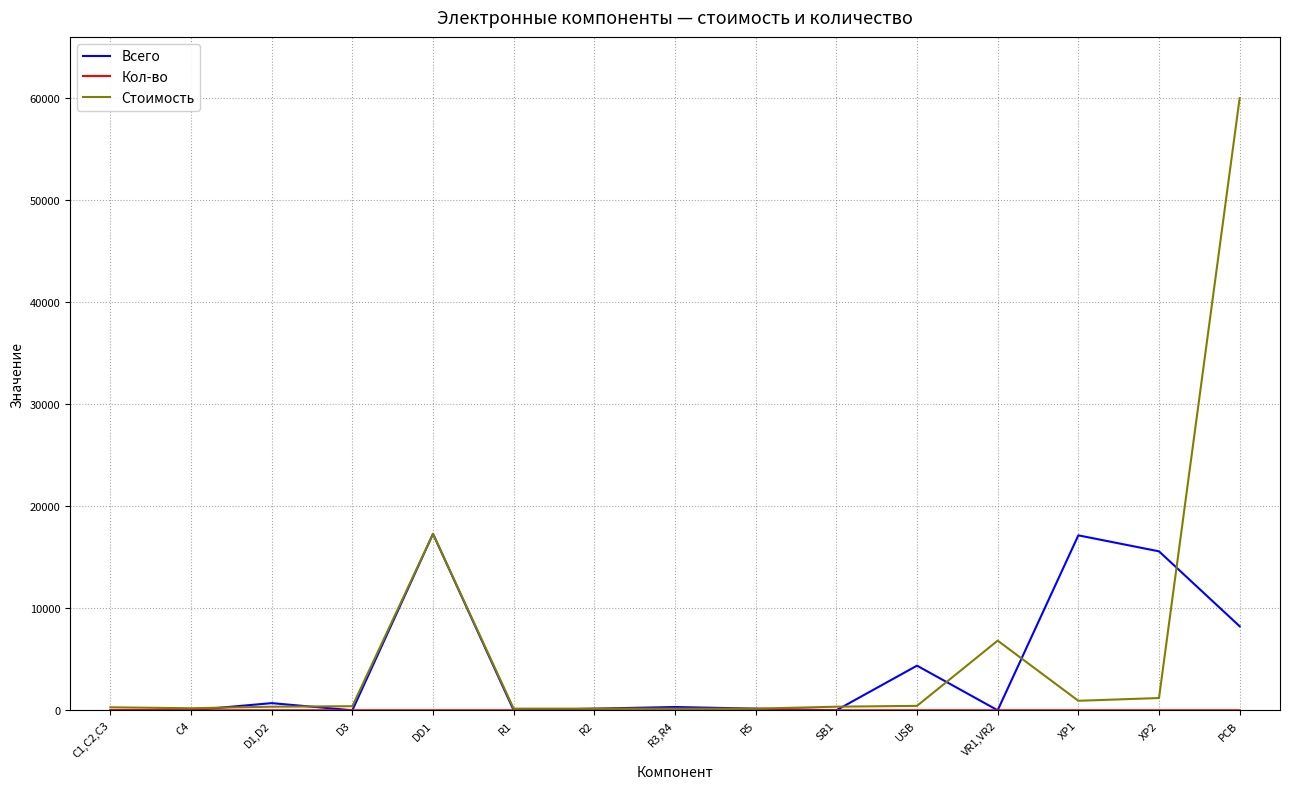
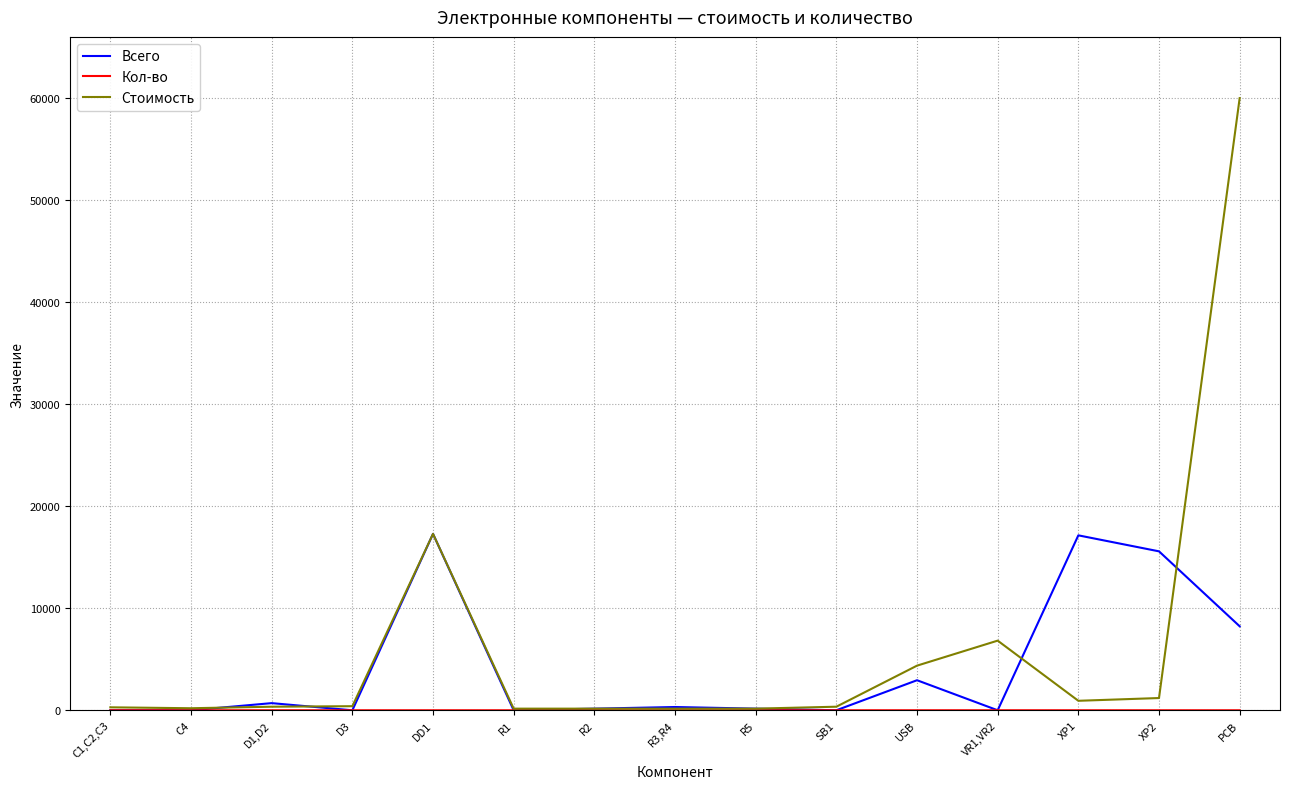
Всего, USB: 4400 -> 2900
Стоимость, USB: 400 -> 4400
